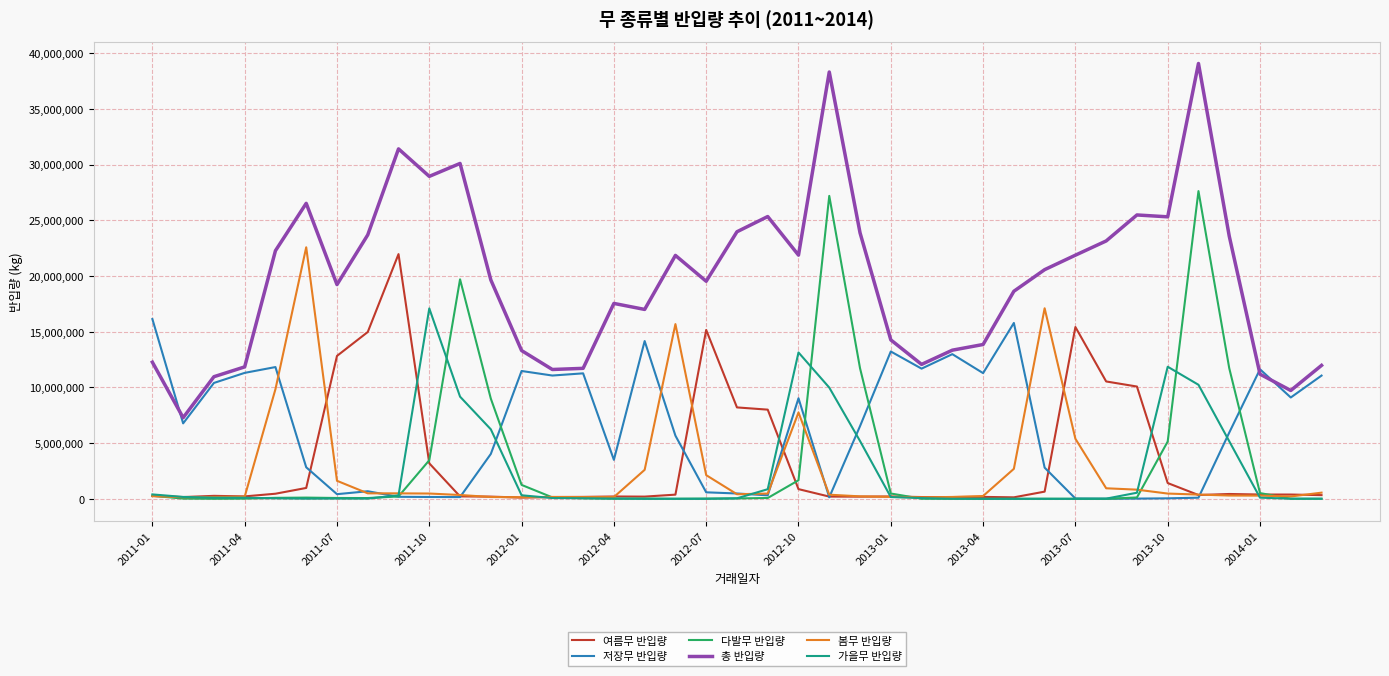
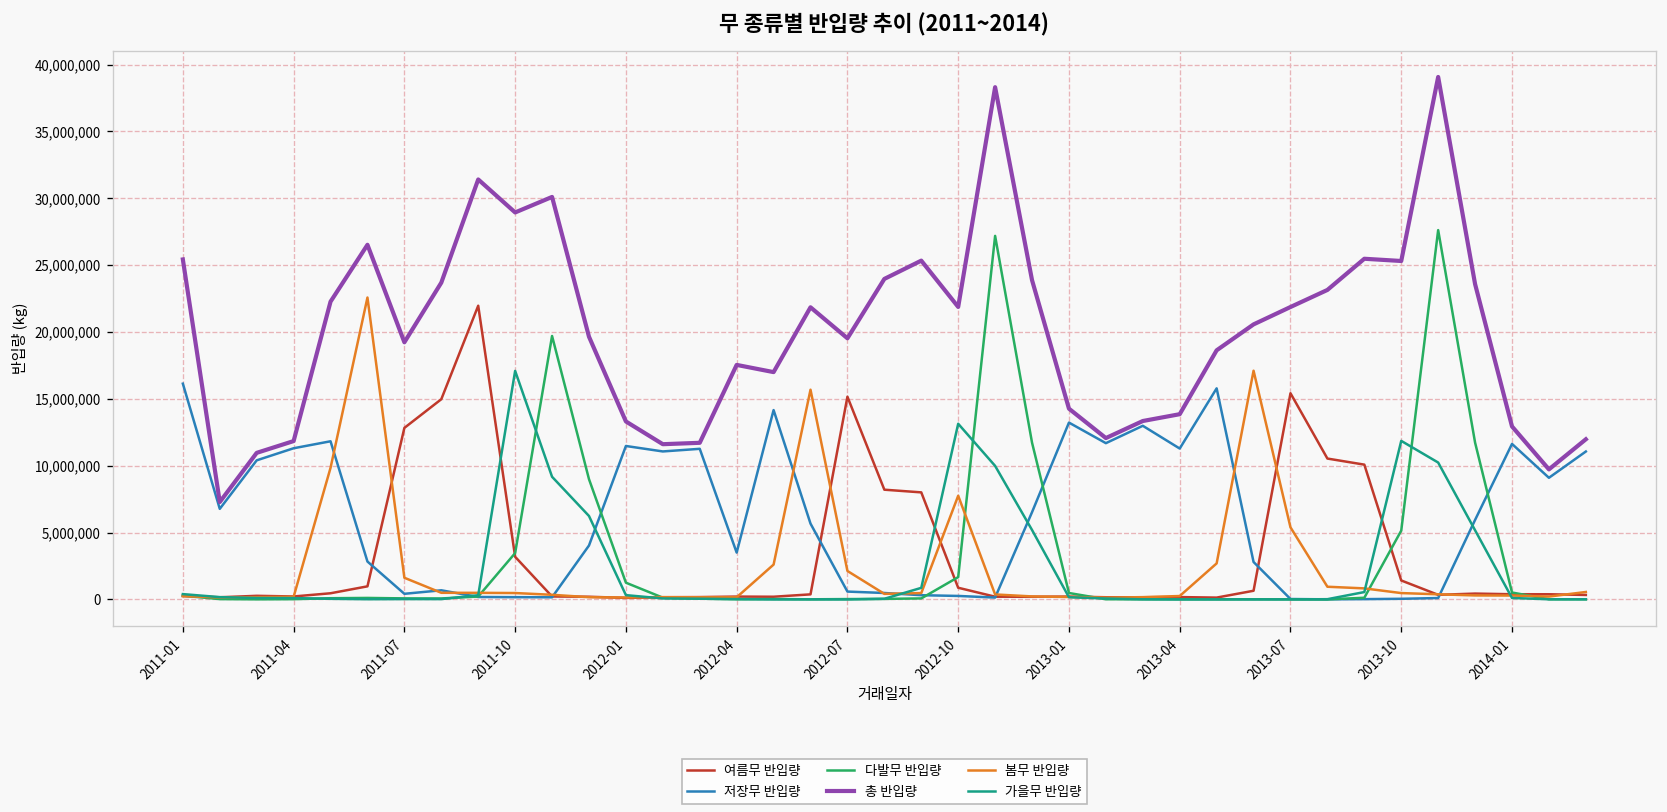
총 반입량, 2011-01: 12,300,000 -> 25,400,000
저장무 반입량, 2012-10: 9,000,000 -> 300,000
총 반입량, 2014-01: 11,200,000 -> 12,900,000
